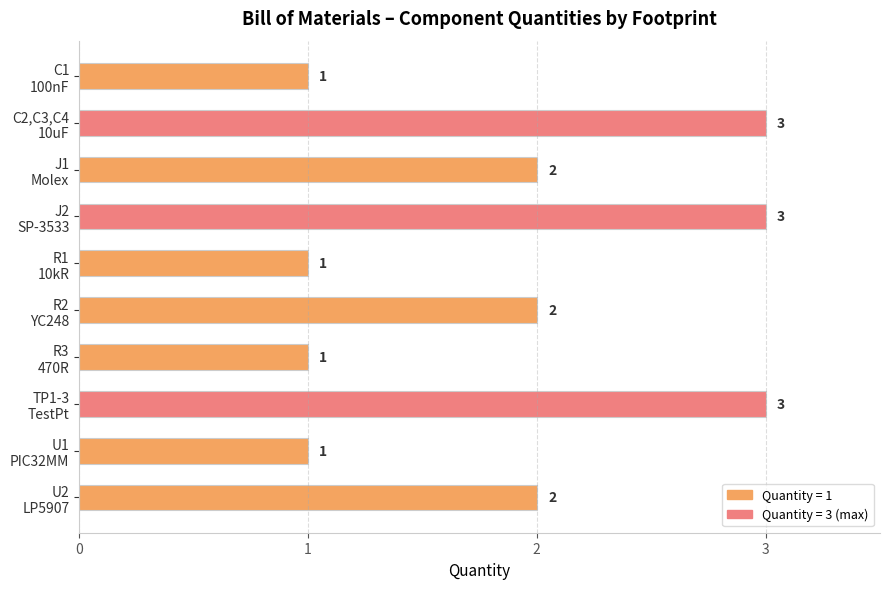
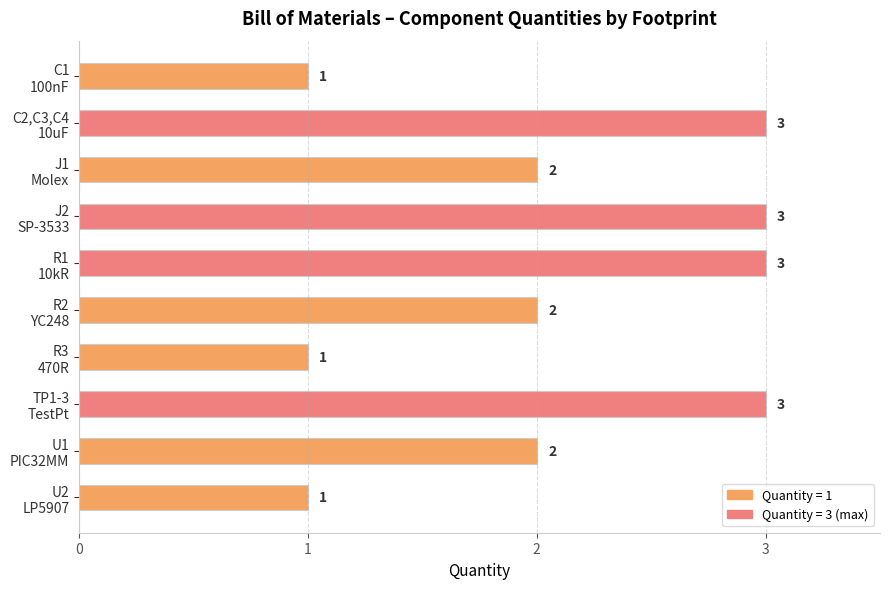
R1 10kR: 1 -> 3
U1 PIC32MM: 1 -> 2
U2 LP5907: 2 -> 1
